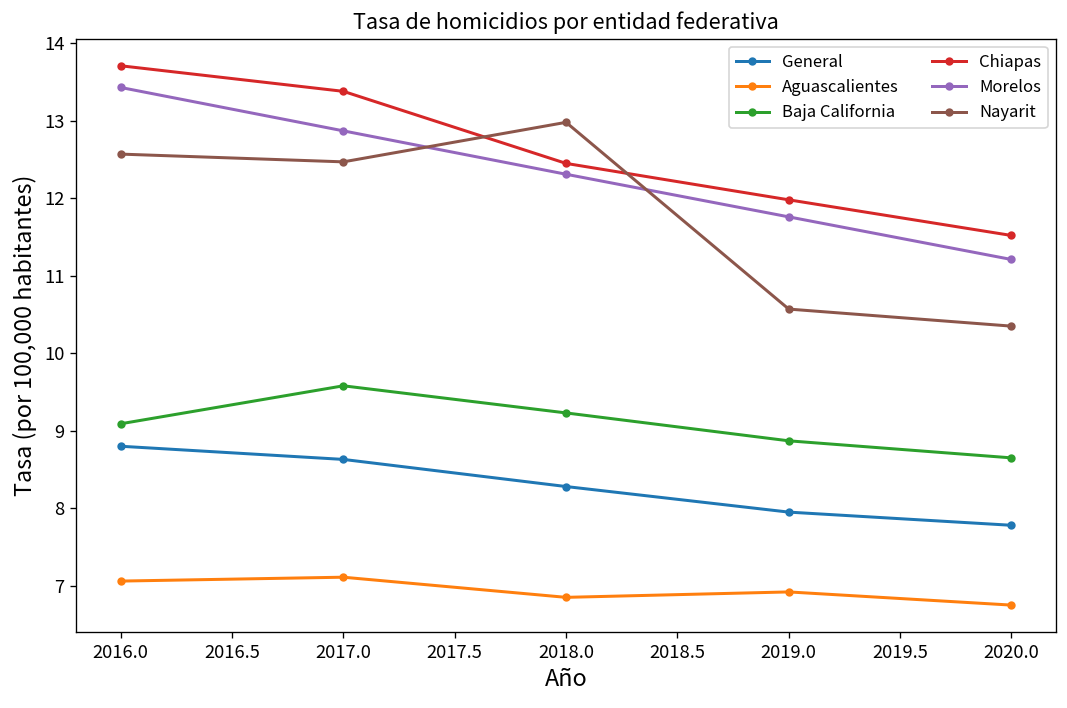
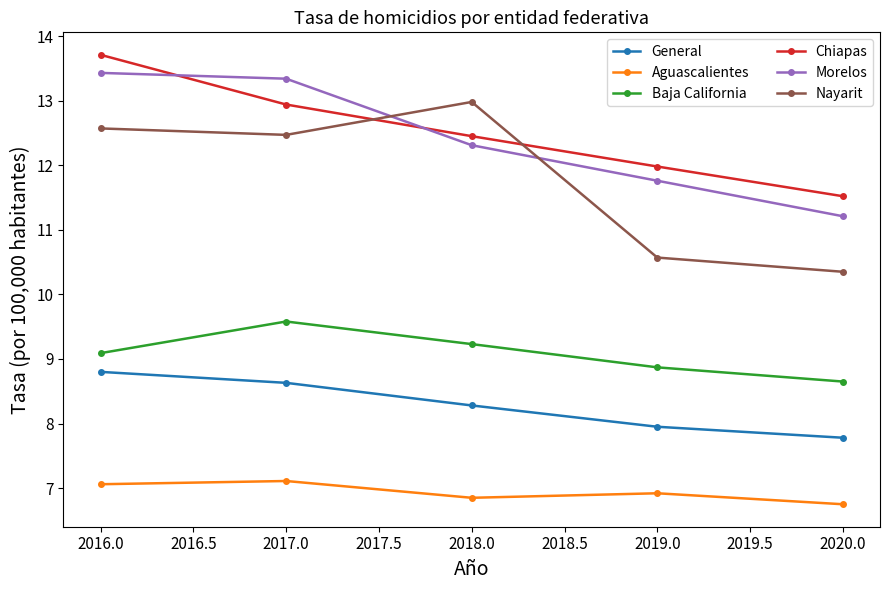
Chiapas, 2017.0: 13.4 -> 12.9
Morelos, 2017.0: 12.9 -> 13.3
